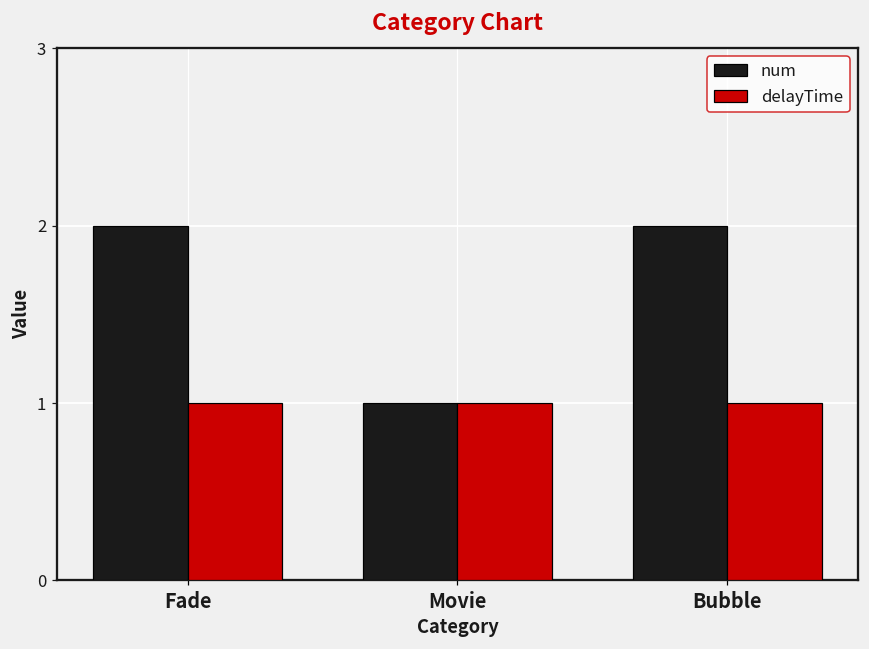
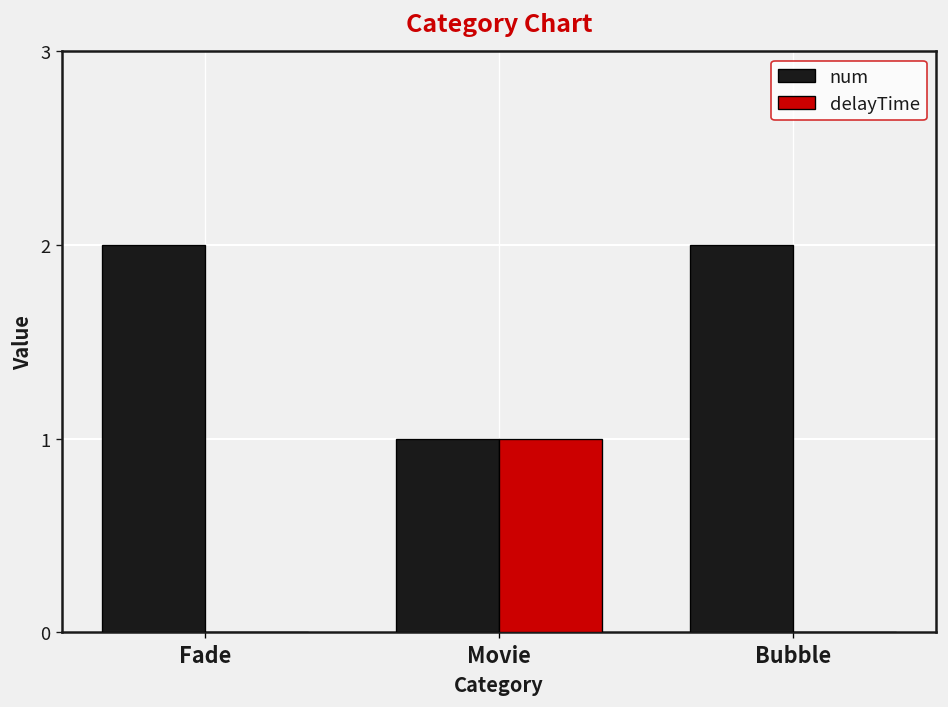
delayTime, Fade: 1 -> 0
delayTime, Bubble: 1 -> 0
